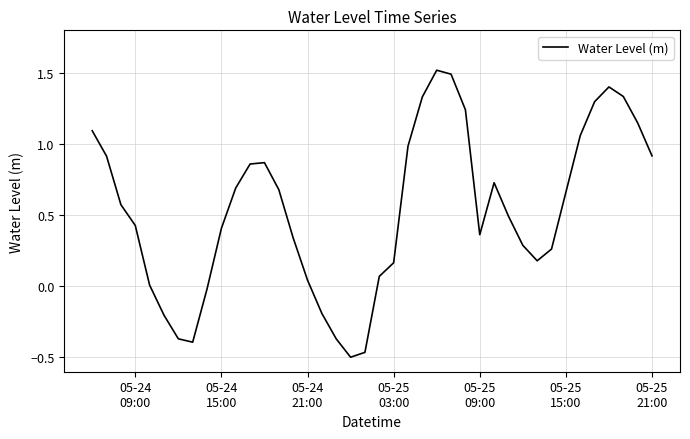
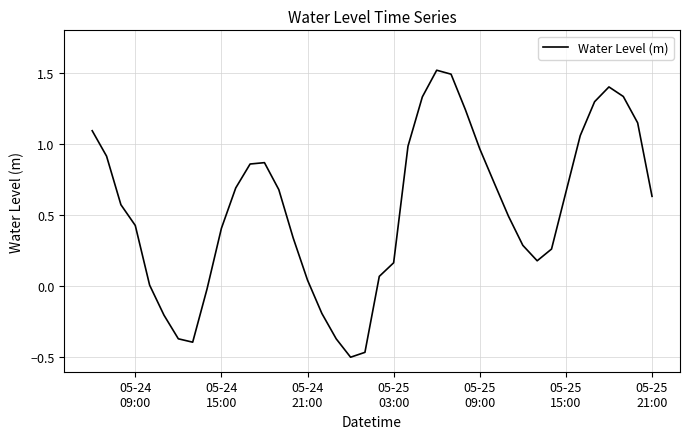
05-25 09:00: 0.36 -> 0.97
05-25 21:00: 0.92 -> 0.63
